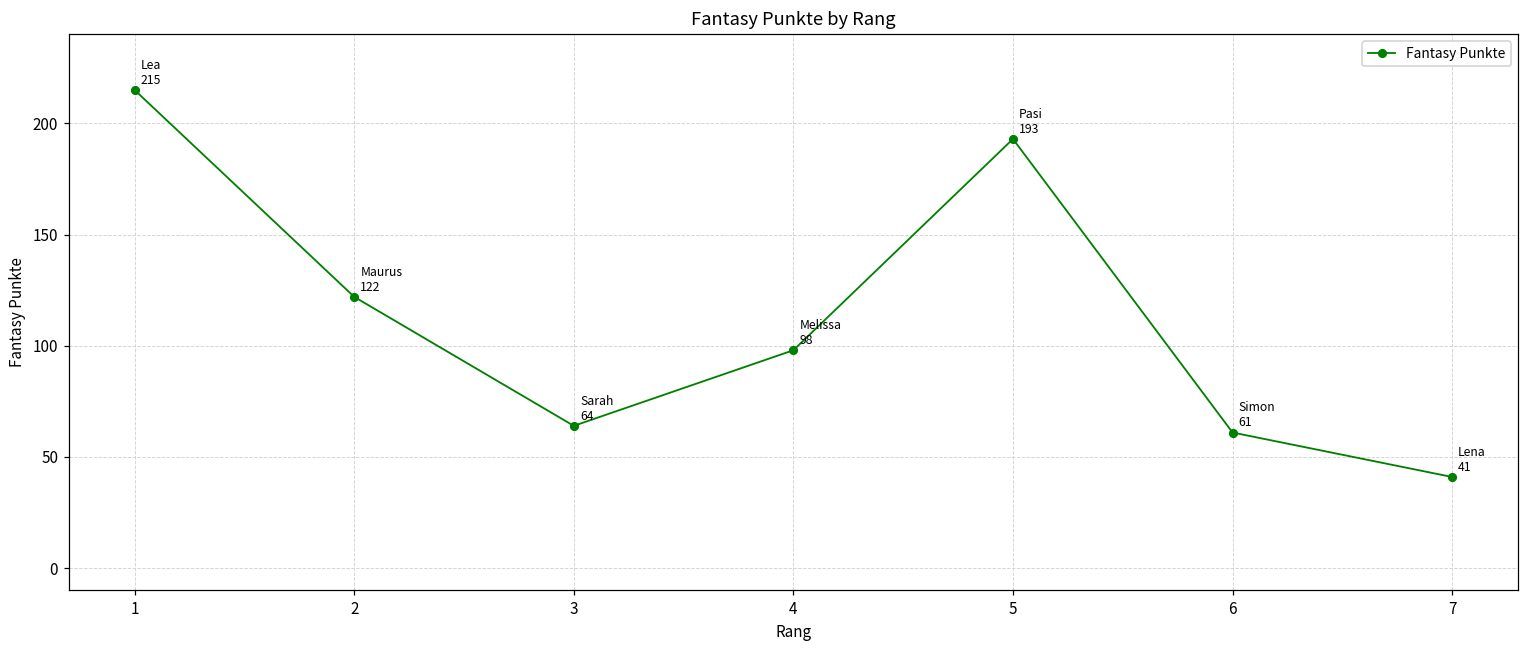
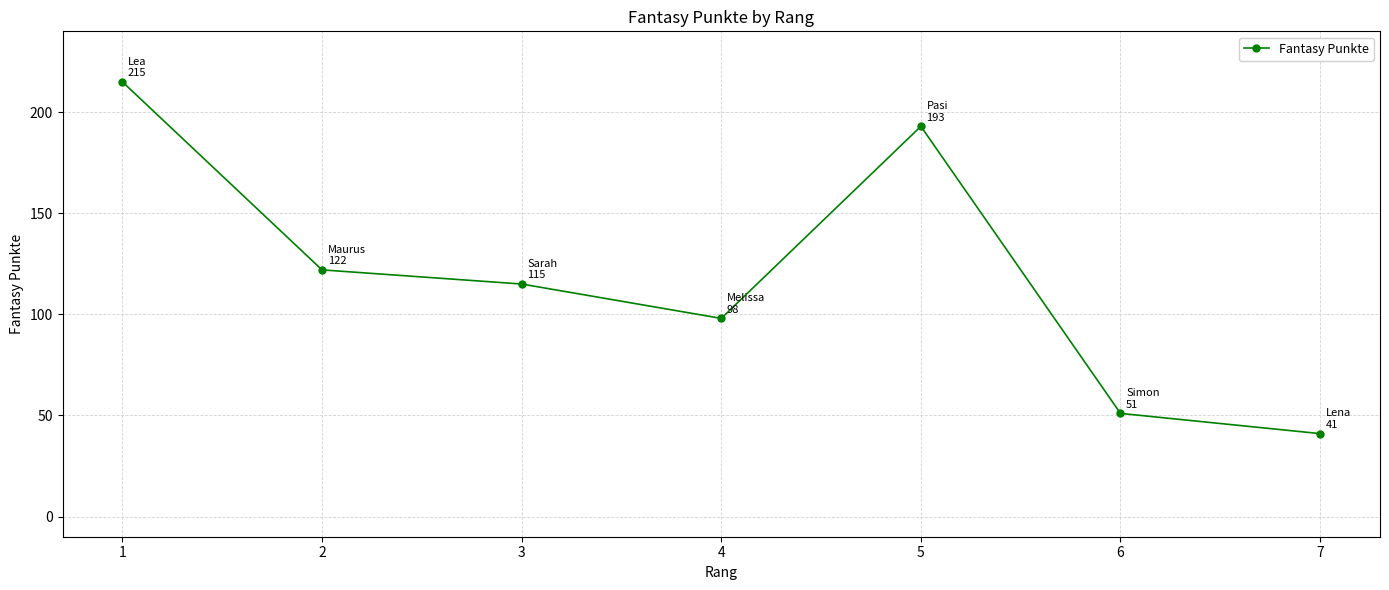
3: 64 -> 115
6: 61 -> 51
